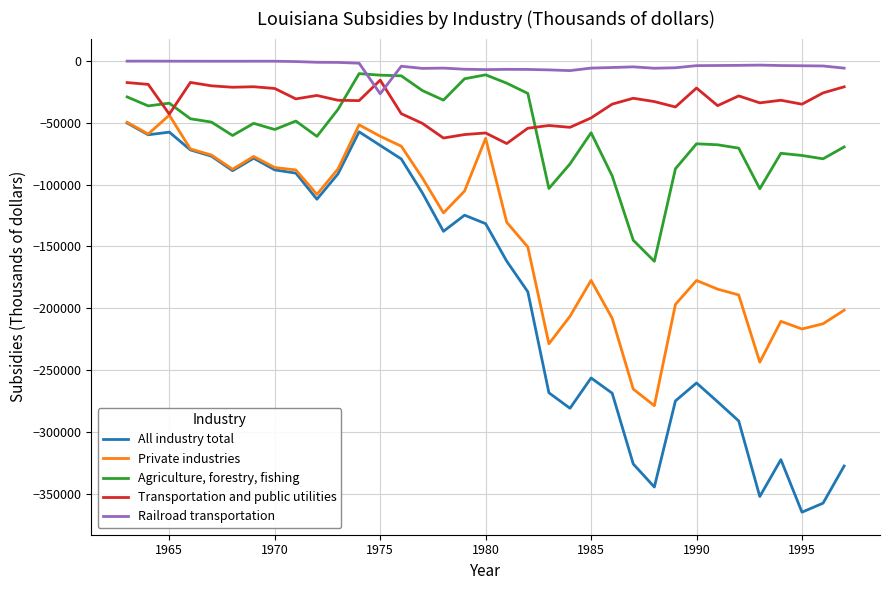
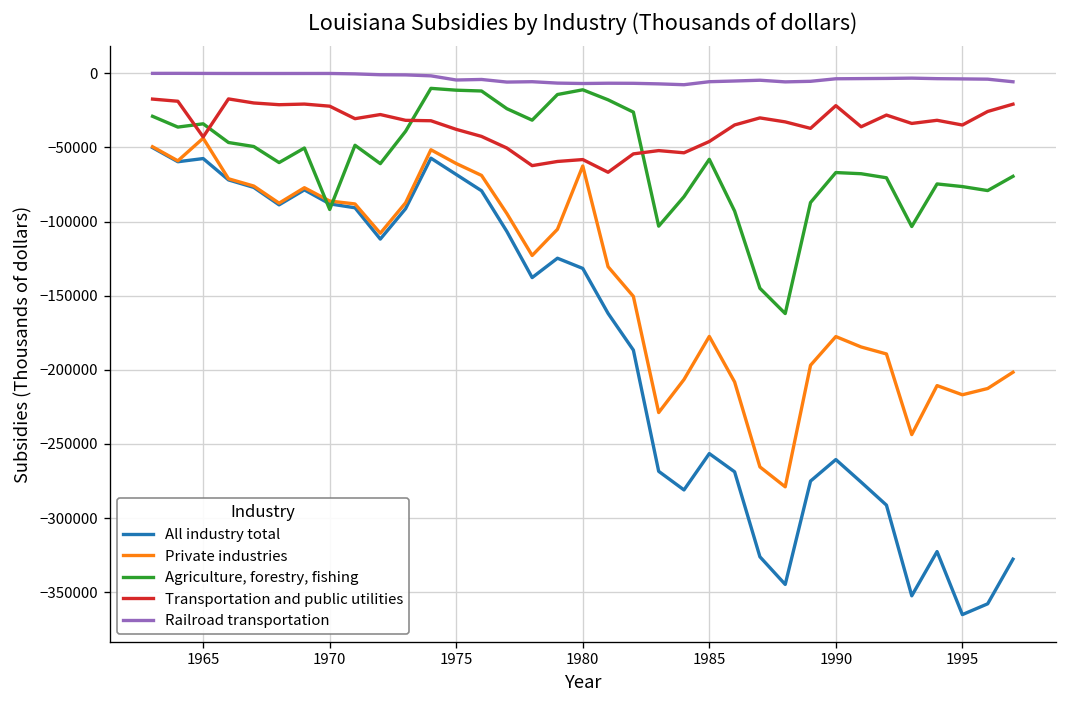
Agriculture, forestry, fishing, 1970: -55000 -> -92000
Transportation and public utilities, 1975: -15000 -> -38000
Railroad transportation, 1975: -26000 -> -5000
